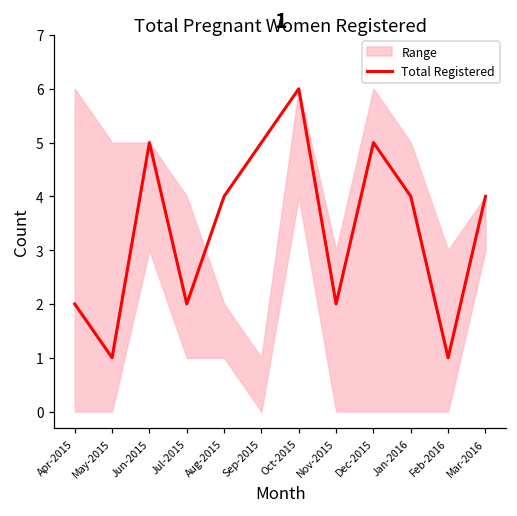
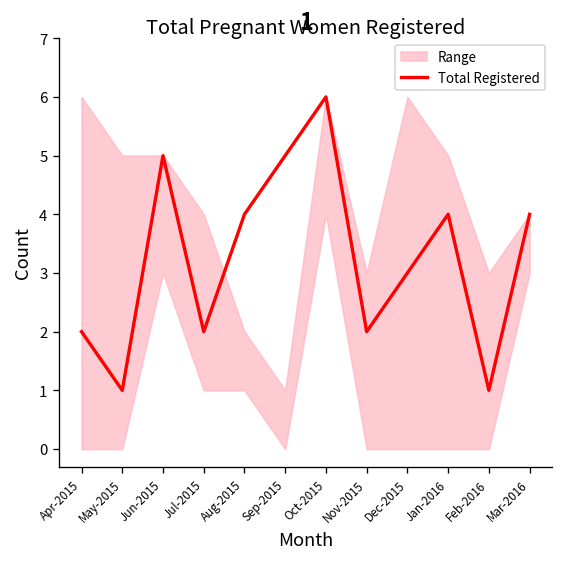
Total Registered, Dec-2015: 5 -> 3
